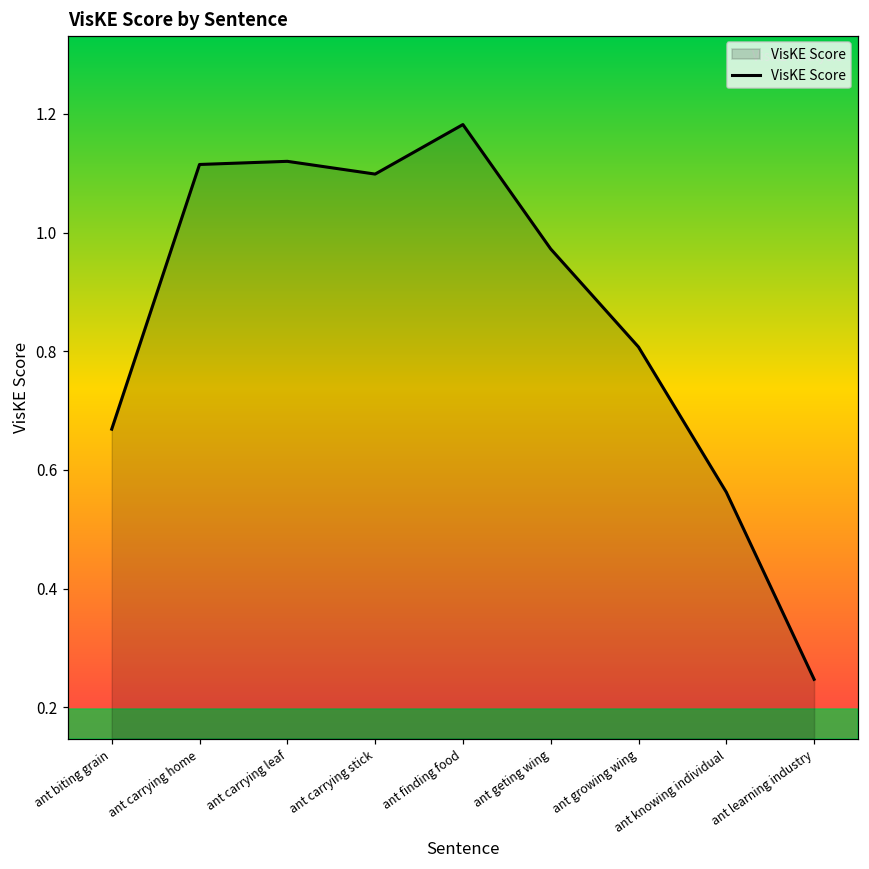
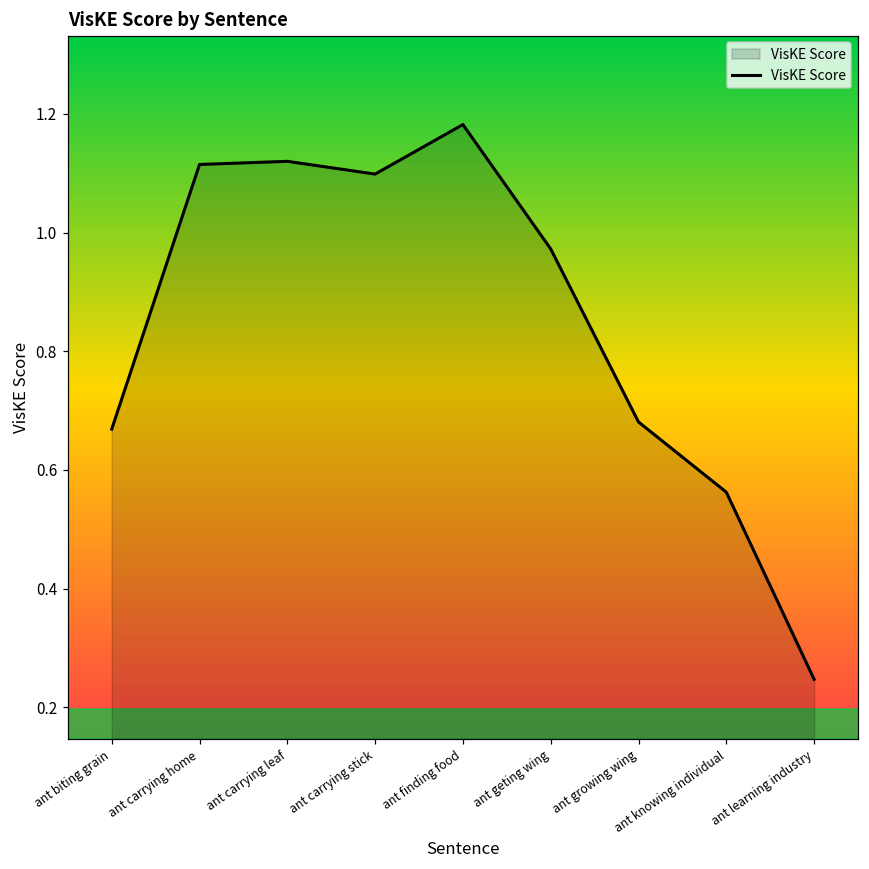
ant growing wing: 0.81 -> 0.68
